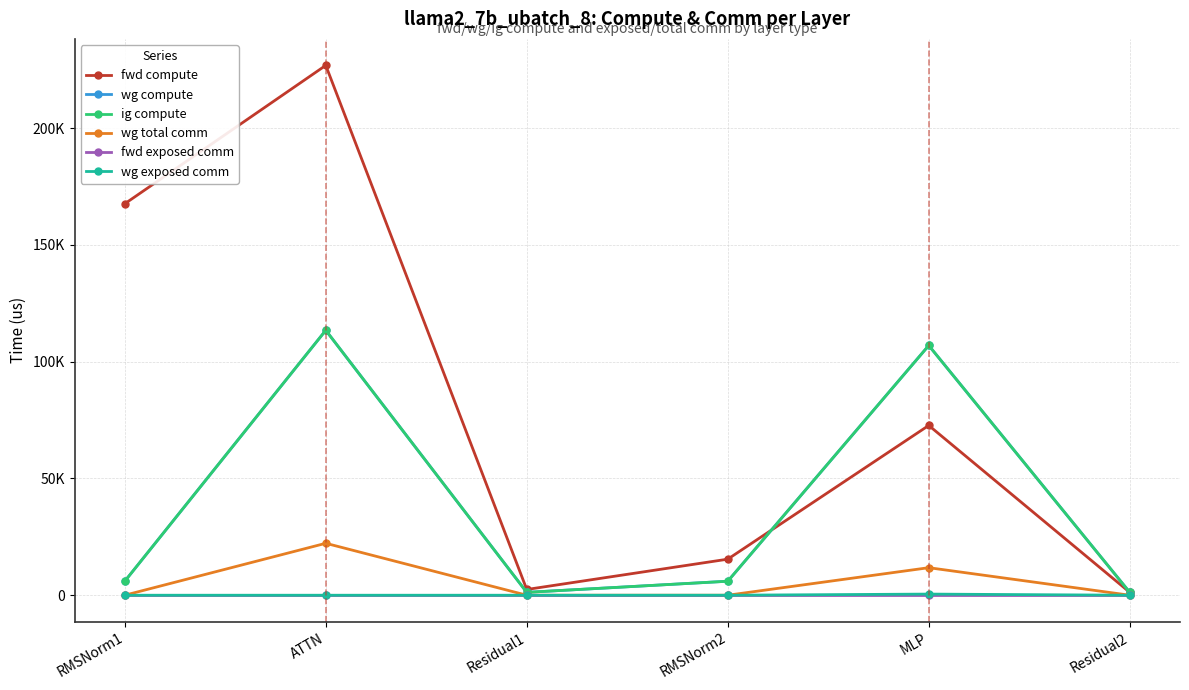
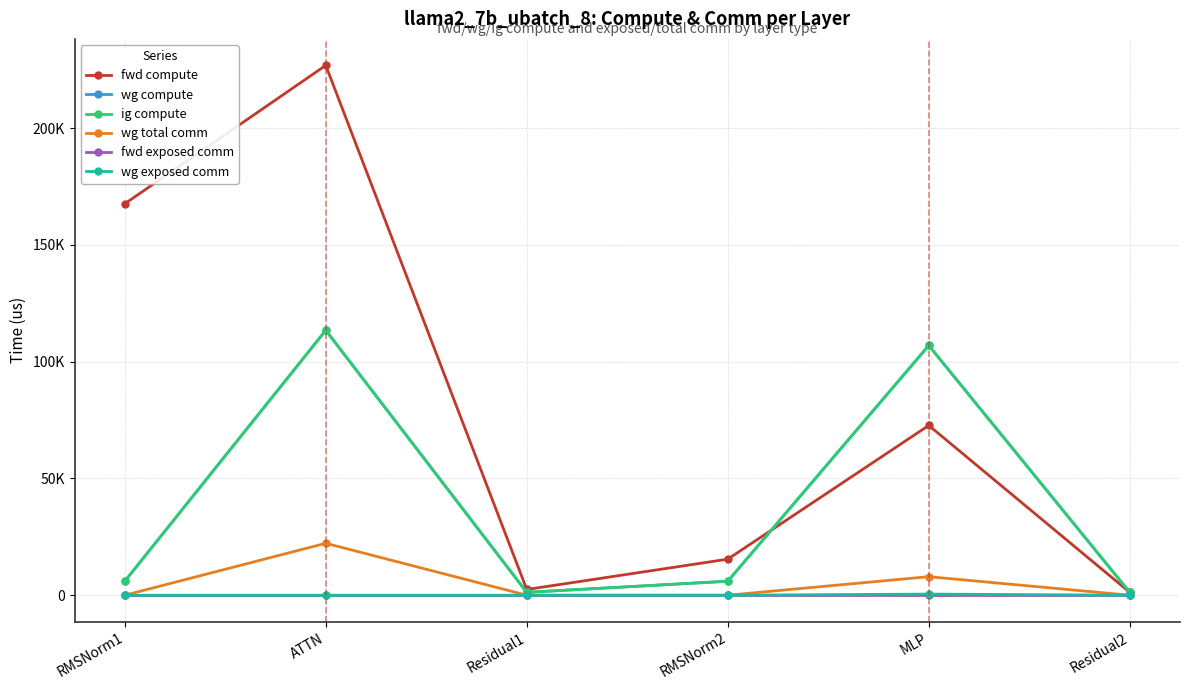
wg total comm, MLP: 12000 -> 8000
